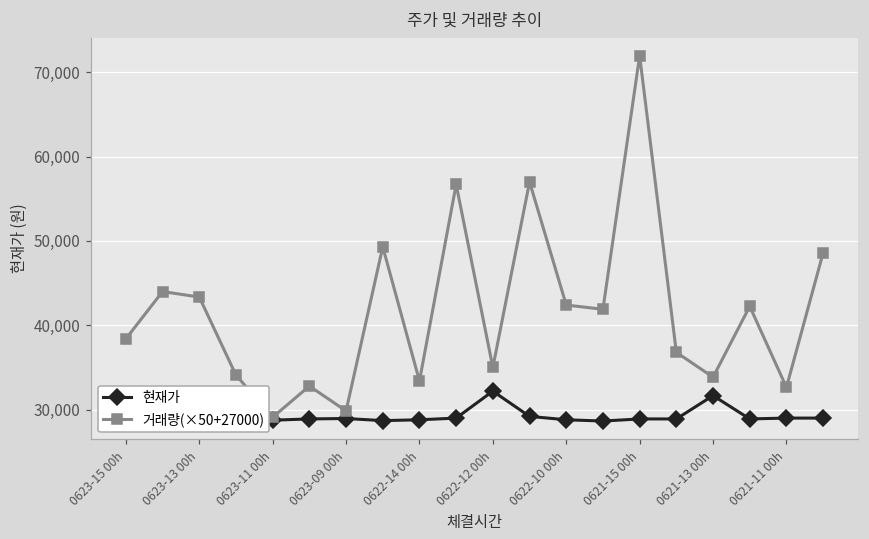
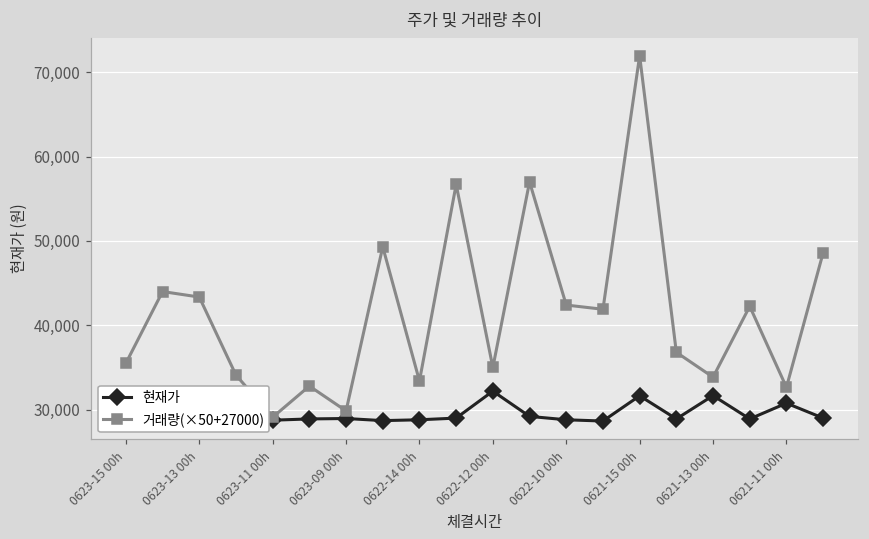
거래량(×50+27000), 0623-15 00h: 38,000 -> 36,000
현재가, 0621-15 00h: 29,000 -> 32,000
현재가, 0621-11 00h: 29,000 -> 31,000
